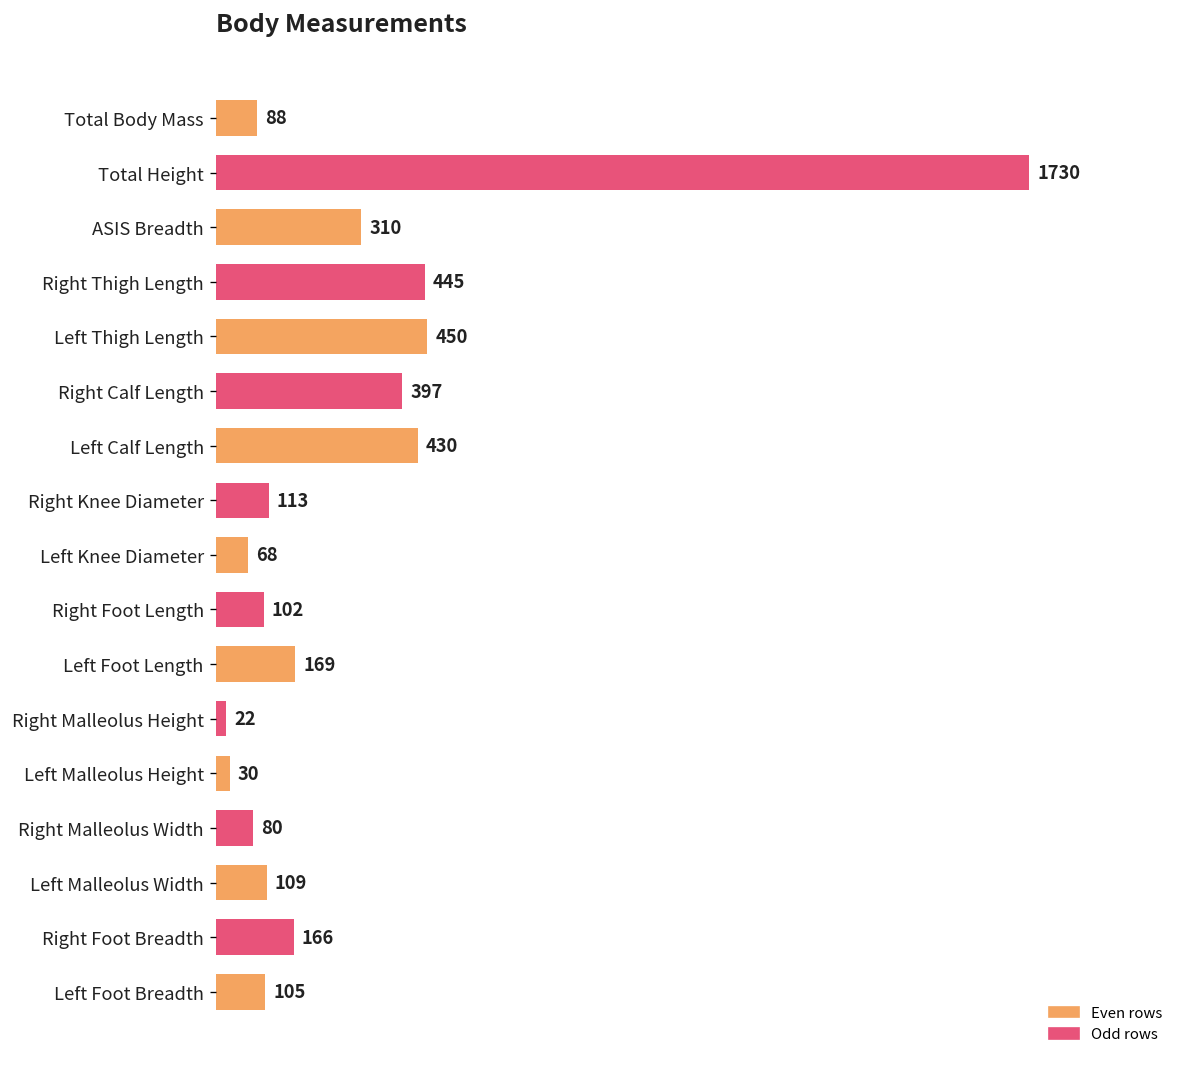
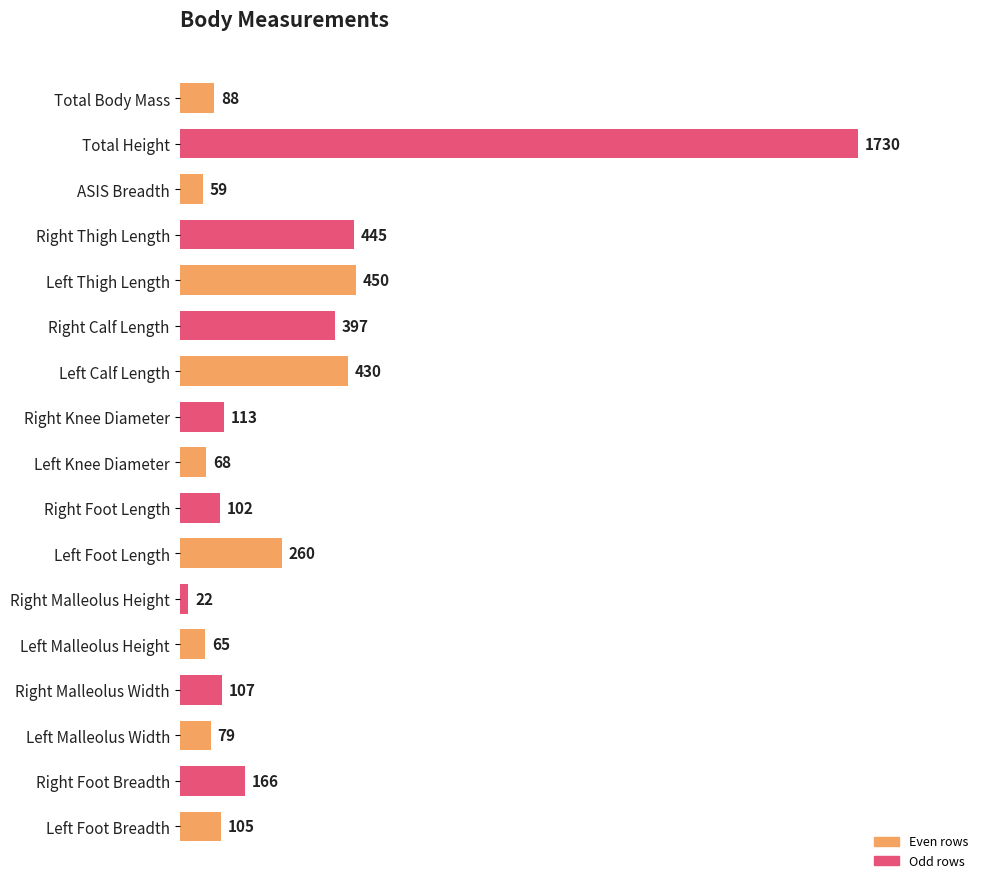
ASIS Breadth: 310 -> 59
Left Foot Length: 169 -> 260
Left Malleolus Height: 30 -> 65
Right Malleolus Width: 80 -> 107
Left Malleolus Width: 109 -> 79
